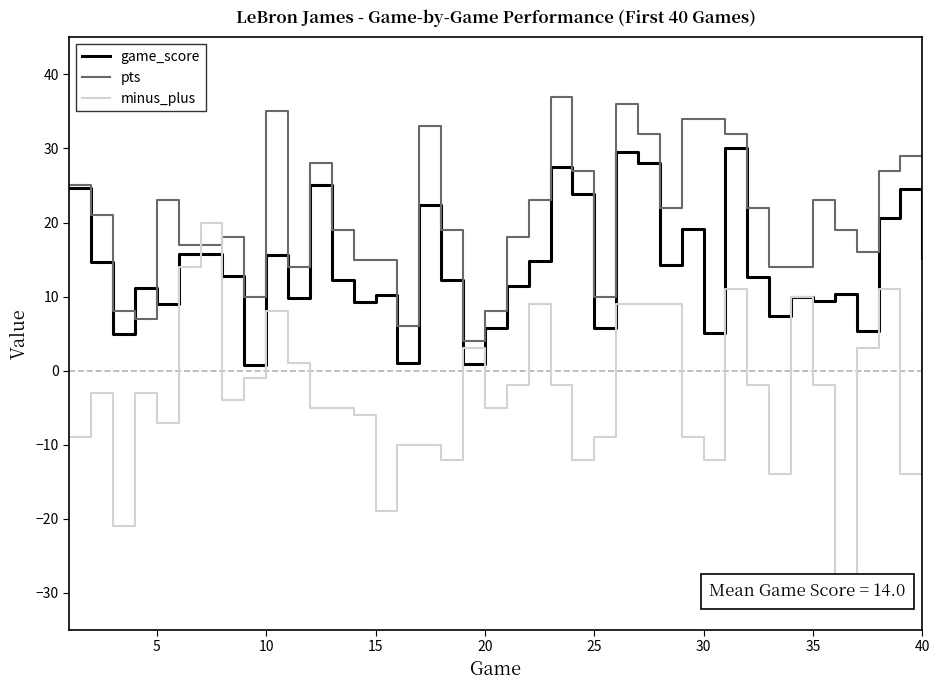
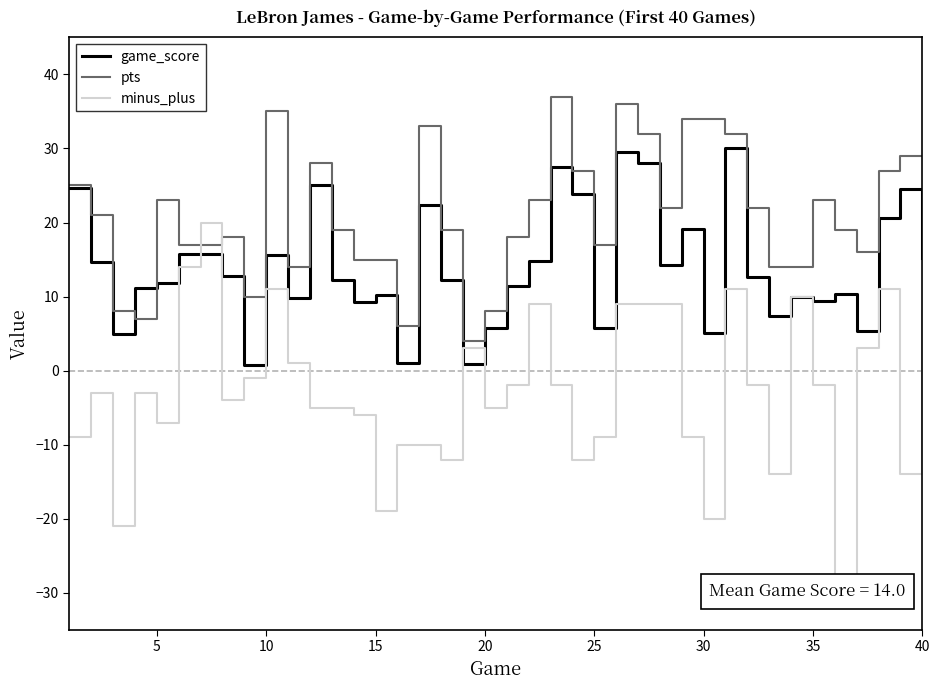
game_score, 5: 9 -> 12
minus_plus, 10: 8 -> 11
pts, 25: 10 -> 17
minus_plus, 30: -12 -> -20
